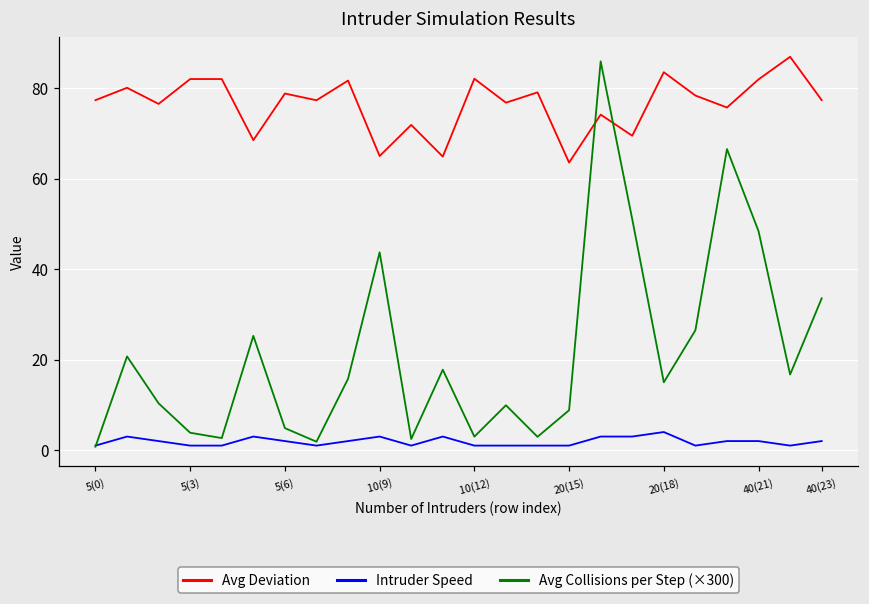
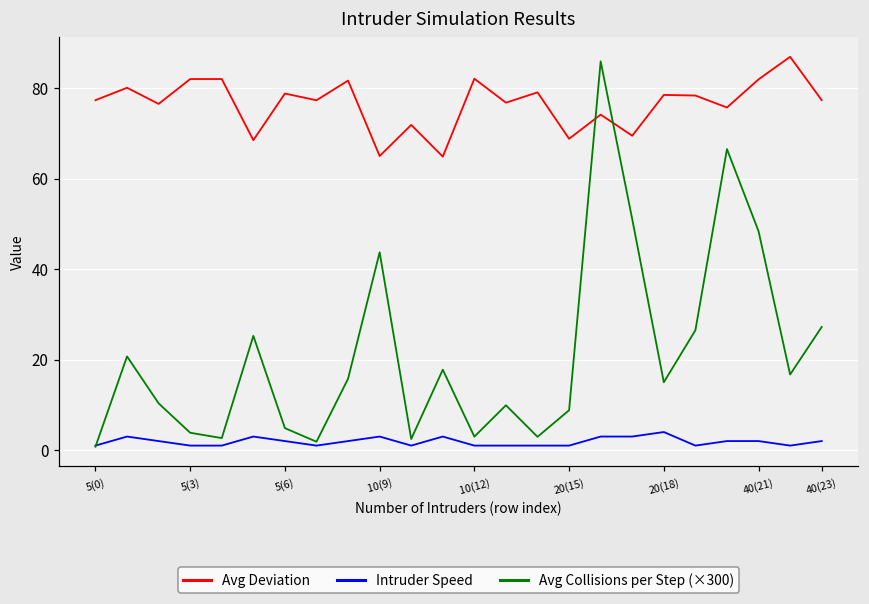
Avg Deviation, 20(15): 64 -> 69
Avg Deviation, 20(18): 84 -> 79
Avg Collisions per Step (×300), 40(23): 34 -> 27
